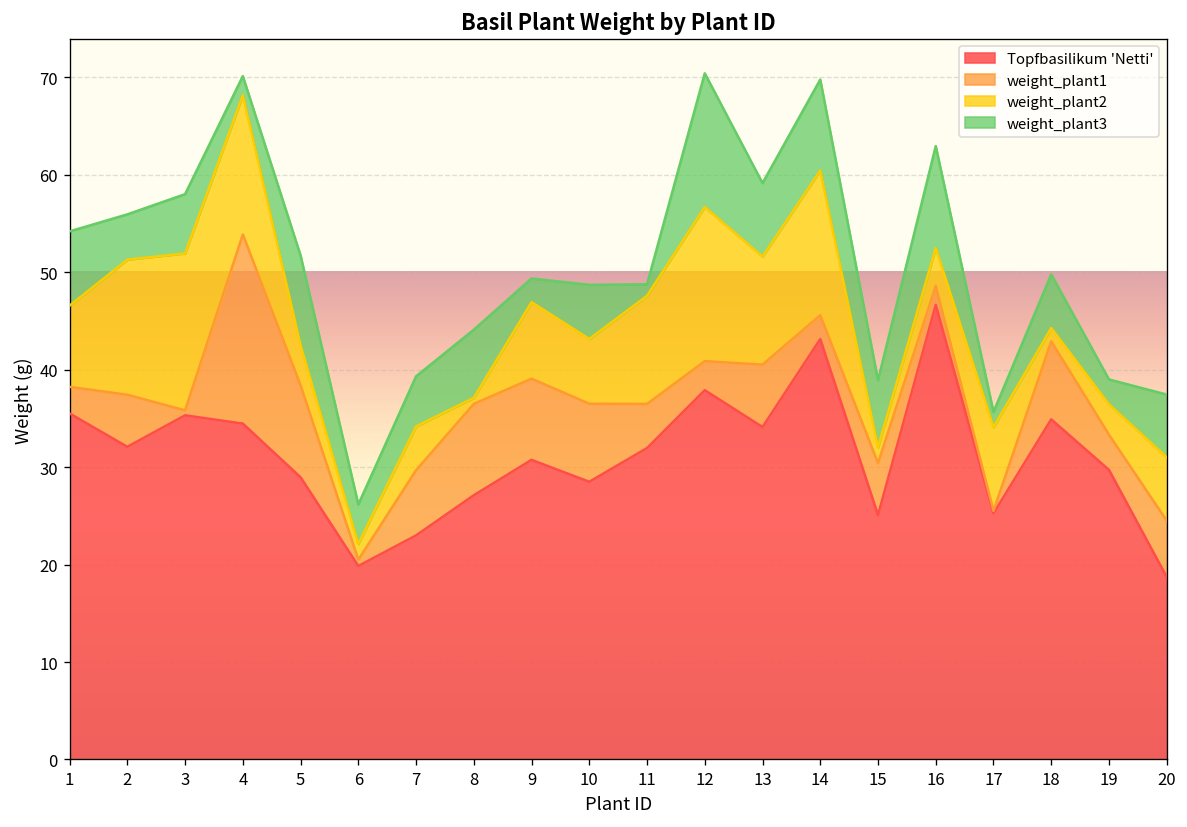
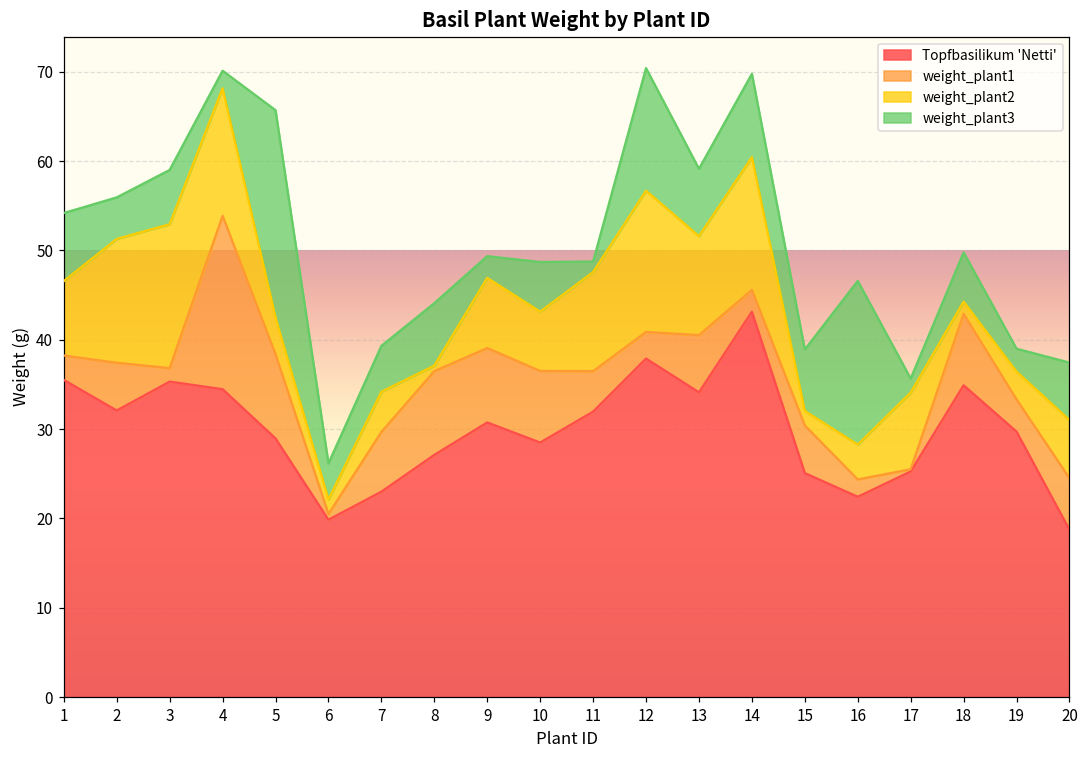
weight_plant1, 3: 1 -> 2
weight_plant3, 5: 9 -> 23
Topfbasilikum 'Netti', 16: 47 -> 22
weight_plant3, 16: 10 -> 18
